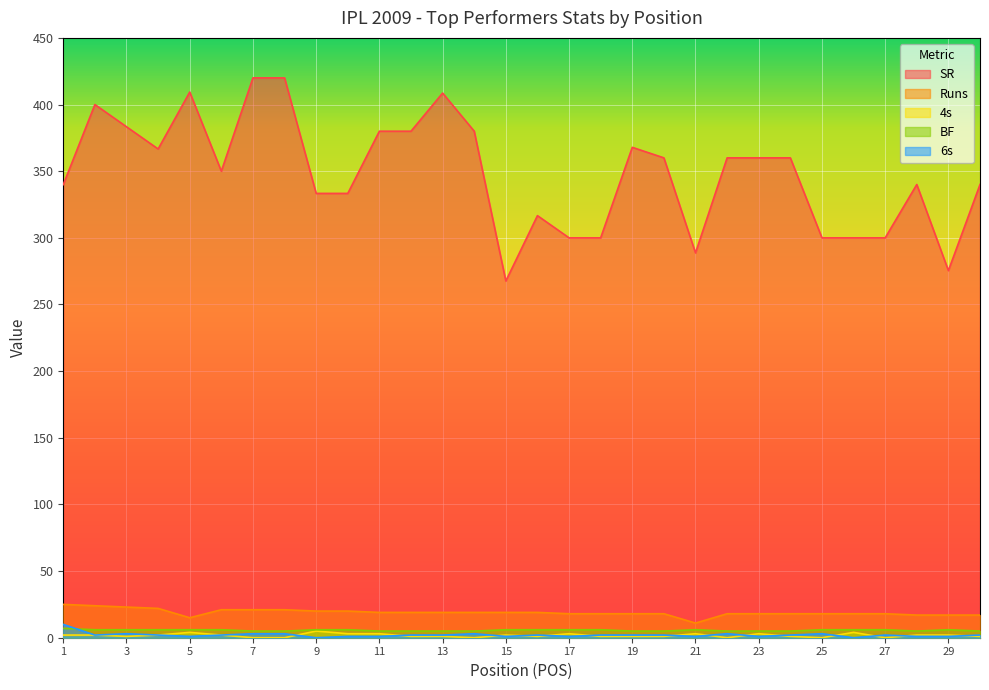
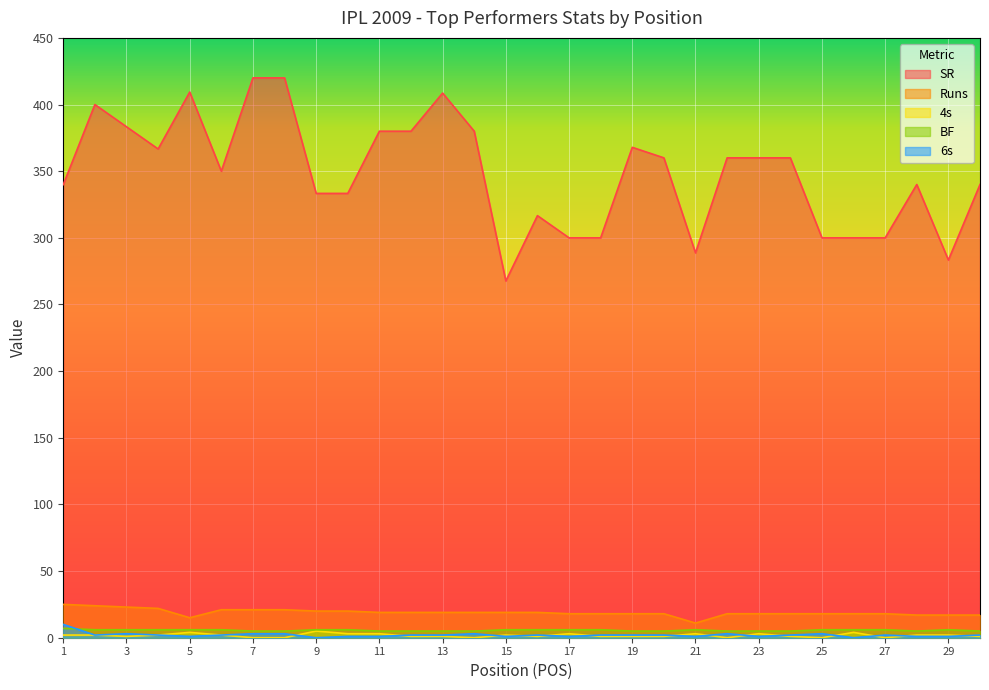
SR, 29: 275 -> 283
